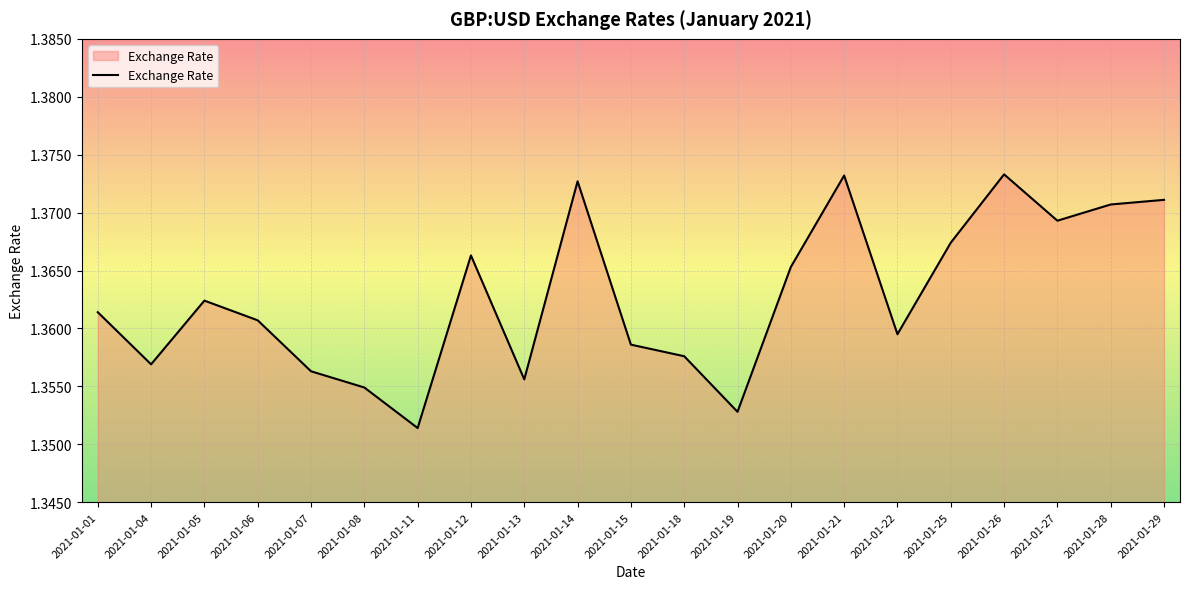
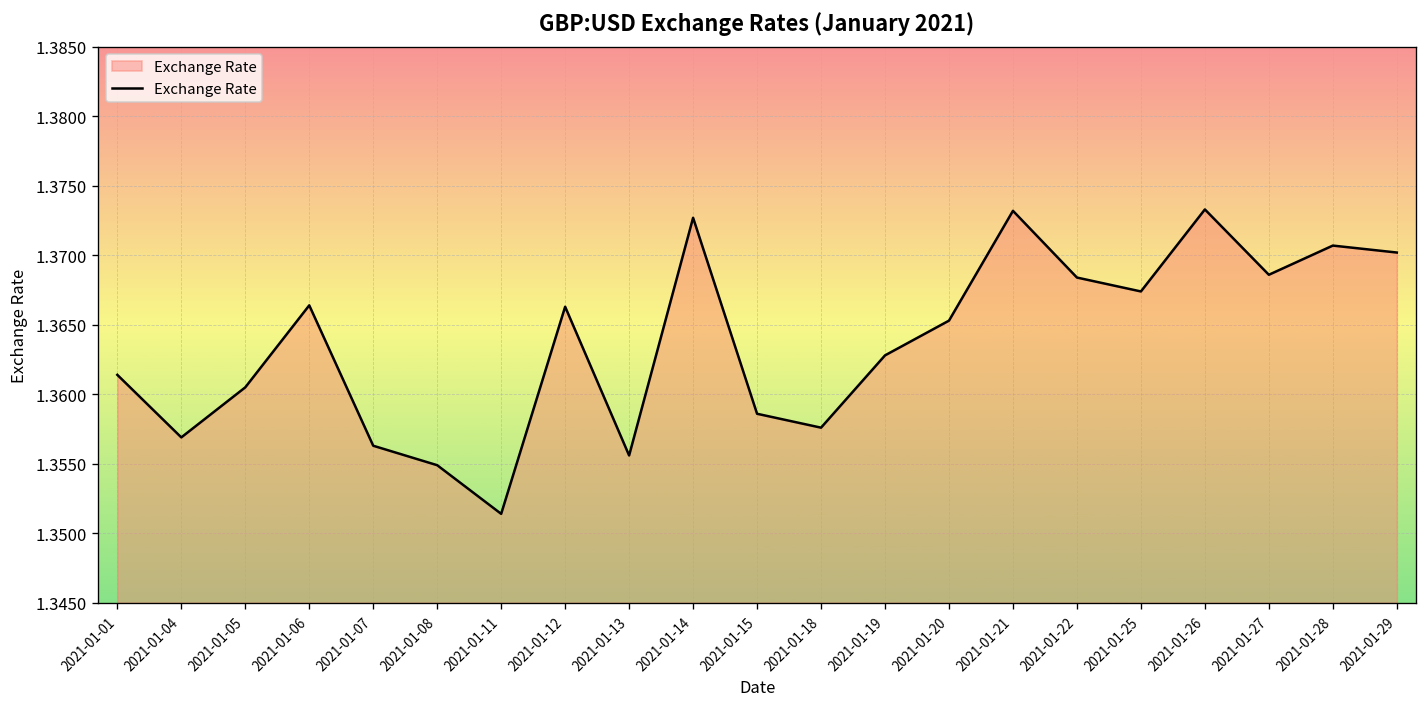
2021-01-05: 1.3624 -> 1.3605
2021-01-06: 1.3607 -> 1.3664
2021-01-19: 1.3528 -> 1.3628
2021-01-22: 1.3595 -> 1.3684
2021-01-27: 1.3693 -> 1.3686
2021-01-29: 1.3711 -> 1.3702
